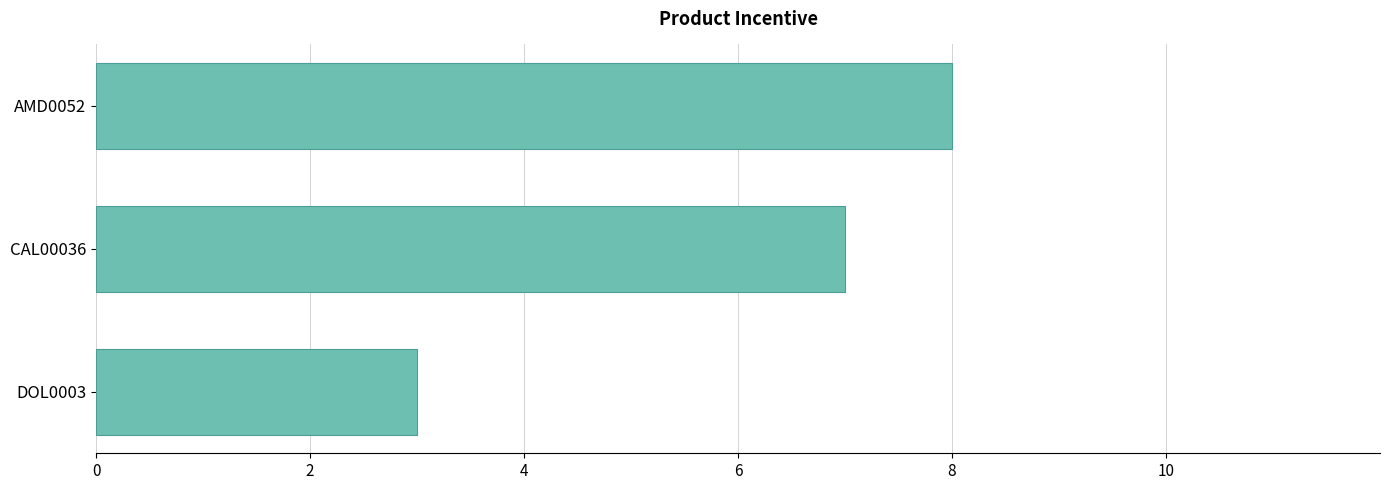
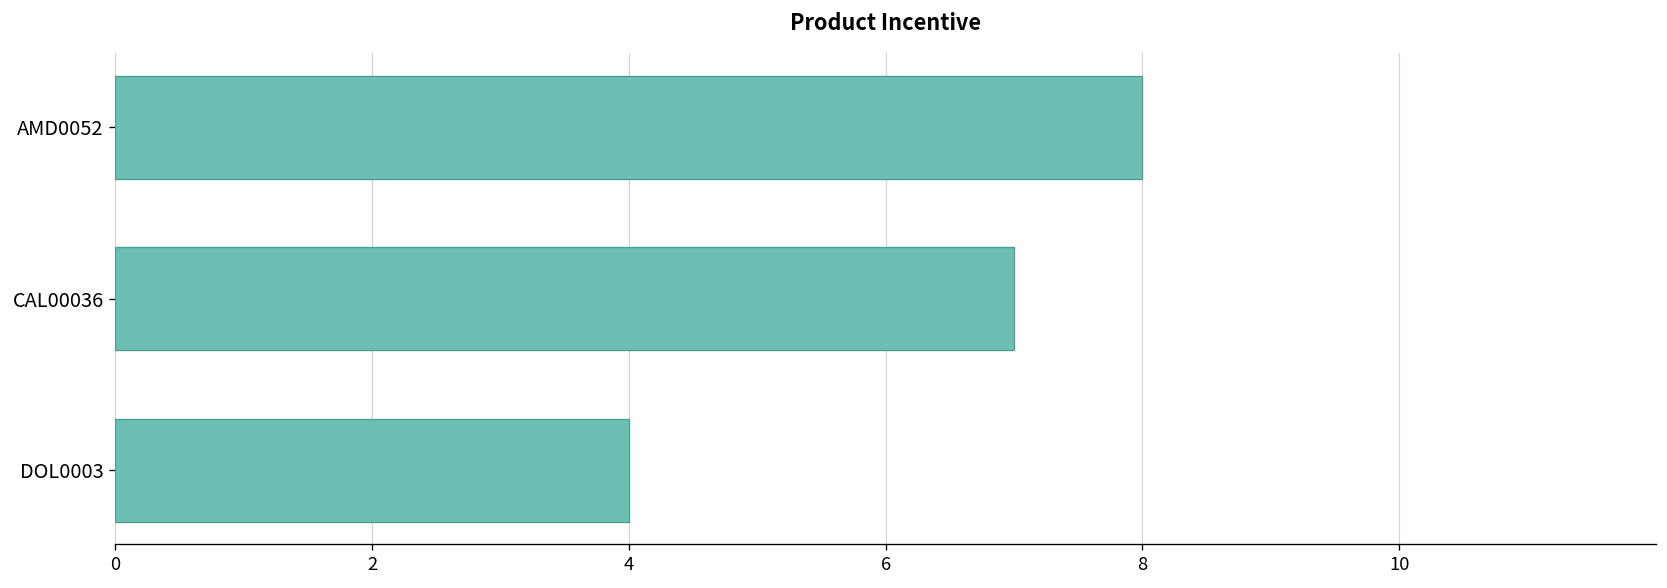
DOL0003: 3 -> 4
